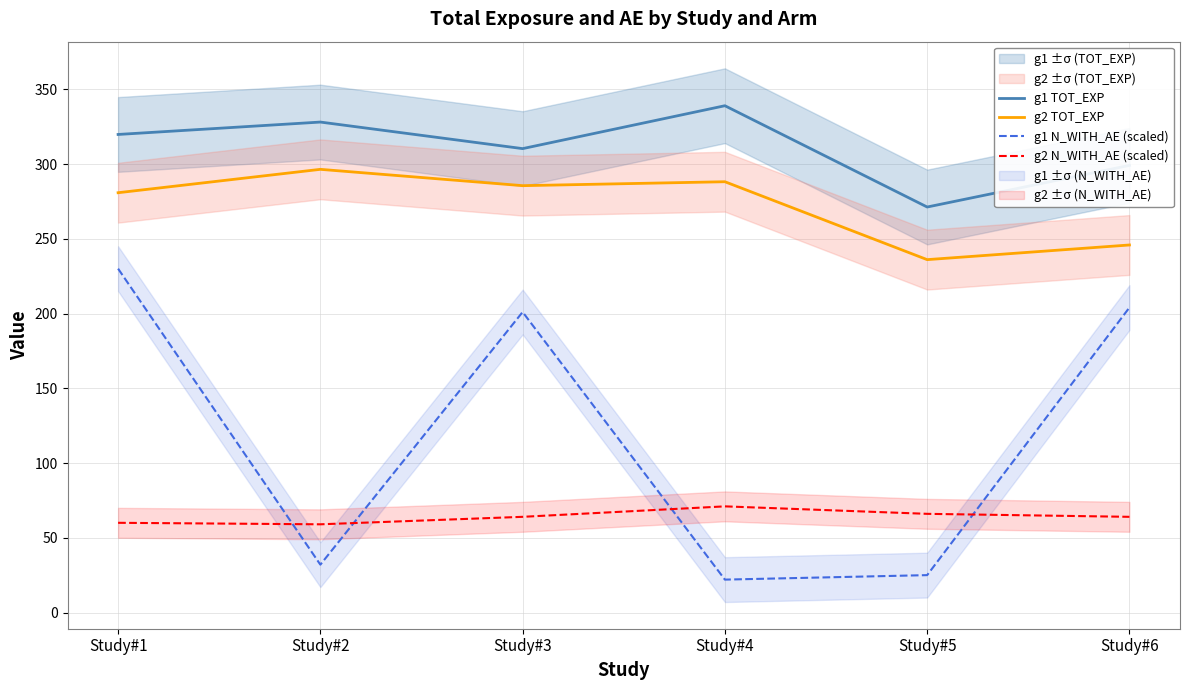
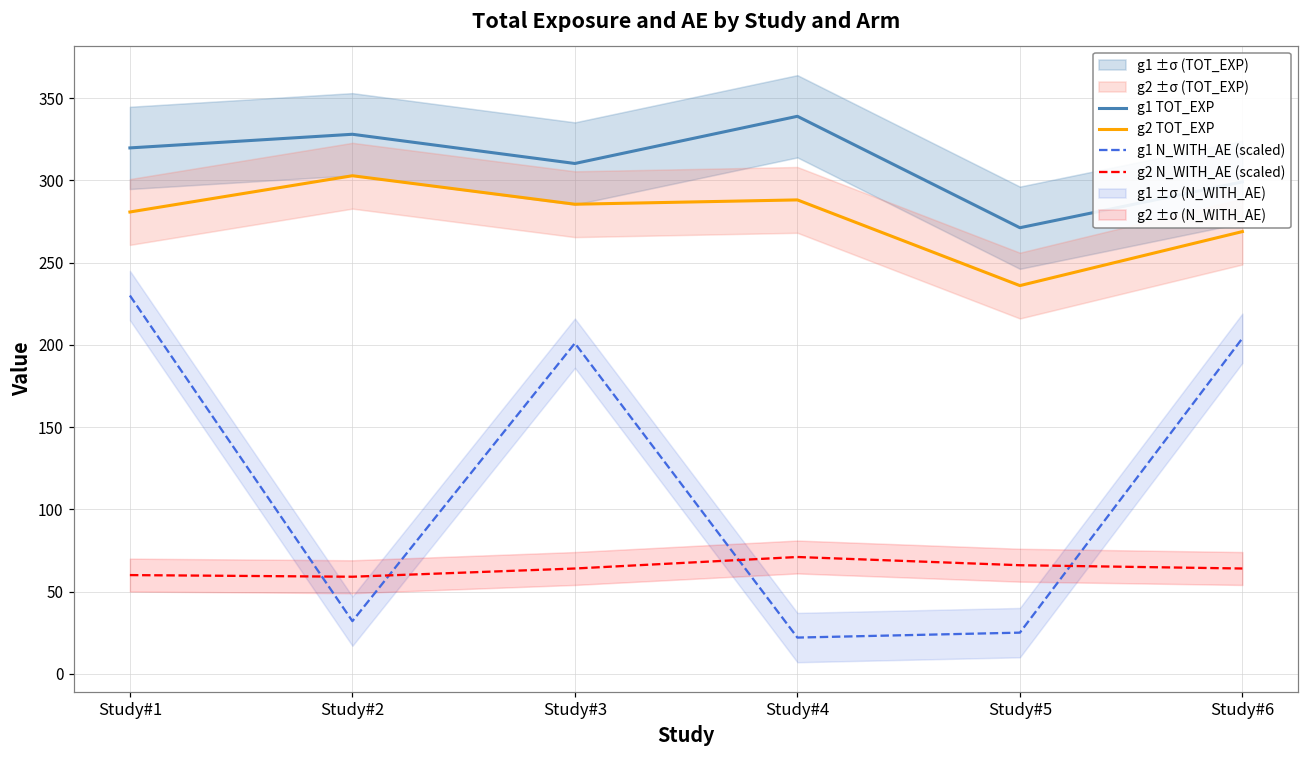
g2 TOT_EXP, Study#2: 296 -> 303
g2 TOT_EXP, Study#6: 246 -> 269
